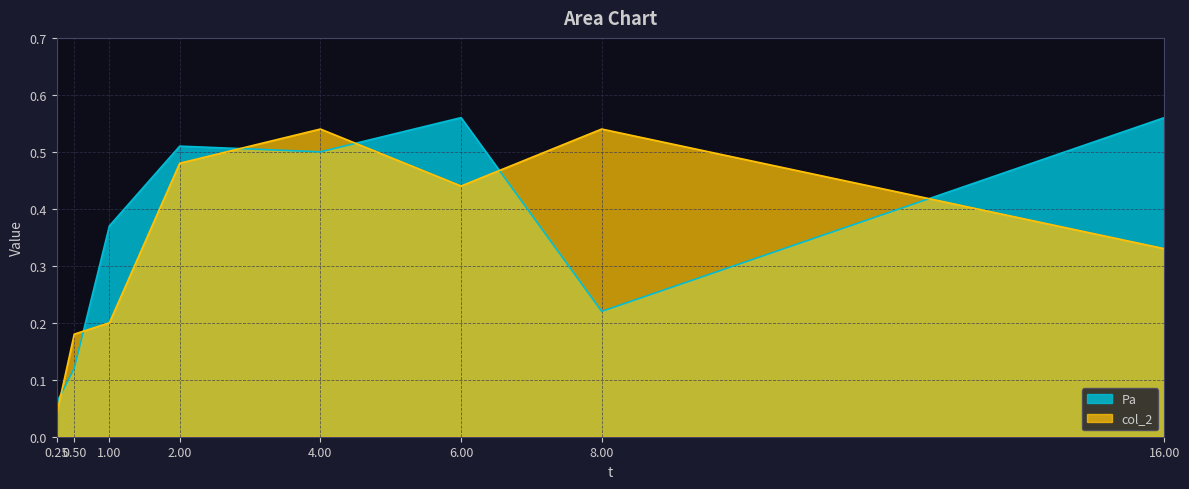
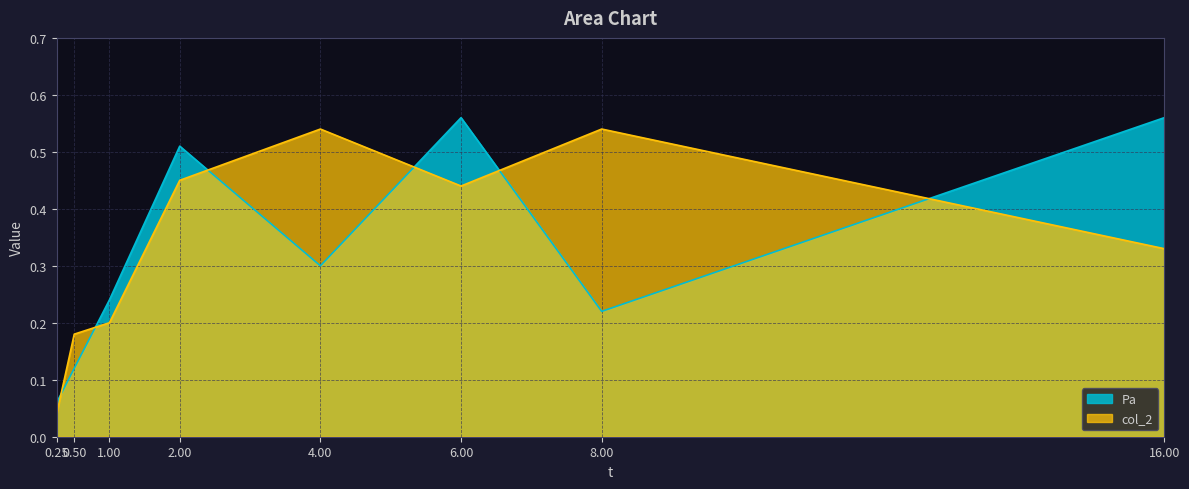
Pa, 1.00: 0.37 -> 0.24
col_2, 2.00: 0.48 -> 0.45
Pa, 4.00: 0.5 -> 0.3
